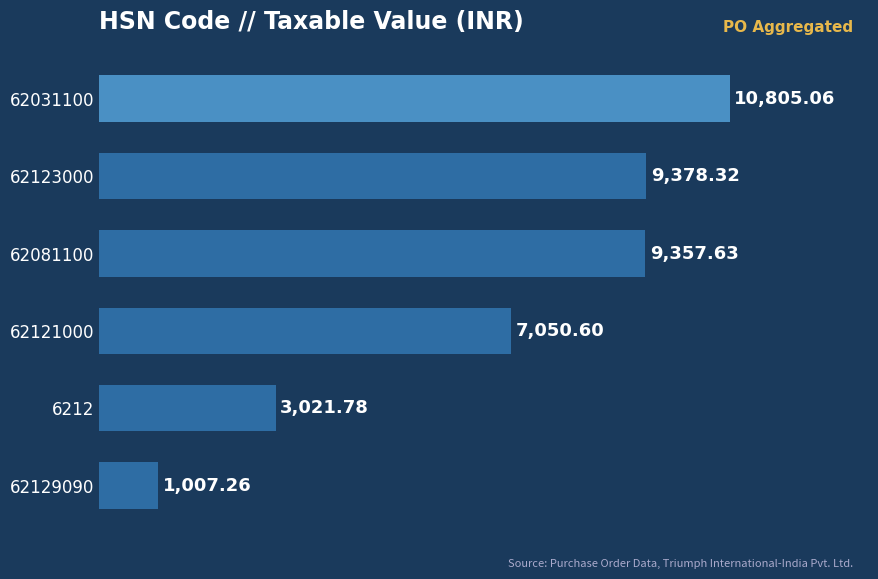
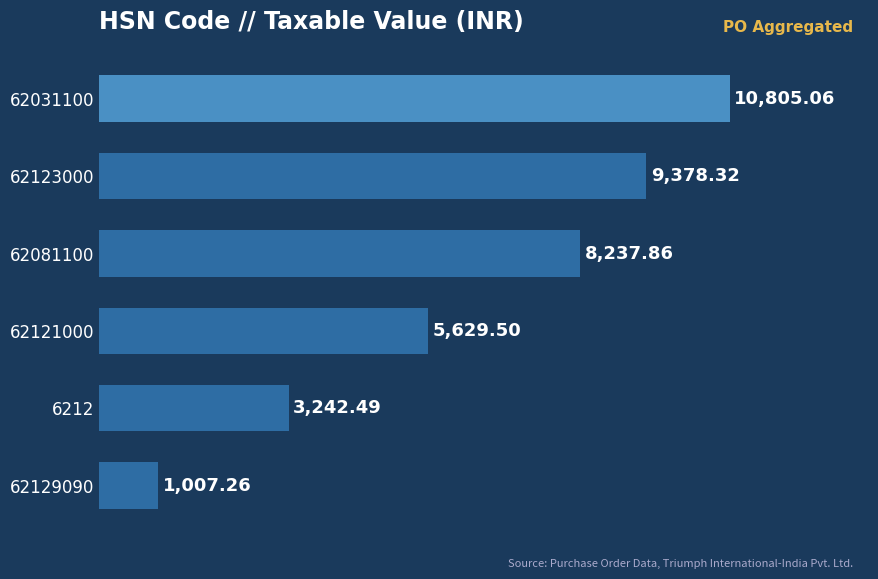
62081100: 9,357.63 -> 8,237.86
62121000: 7,050.60 -> 5,629.50
6212: 3,021.78 -> 3,242.49
